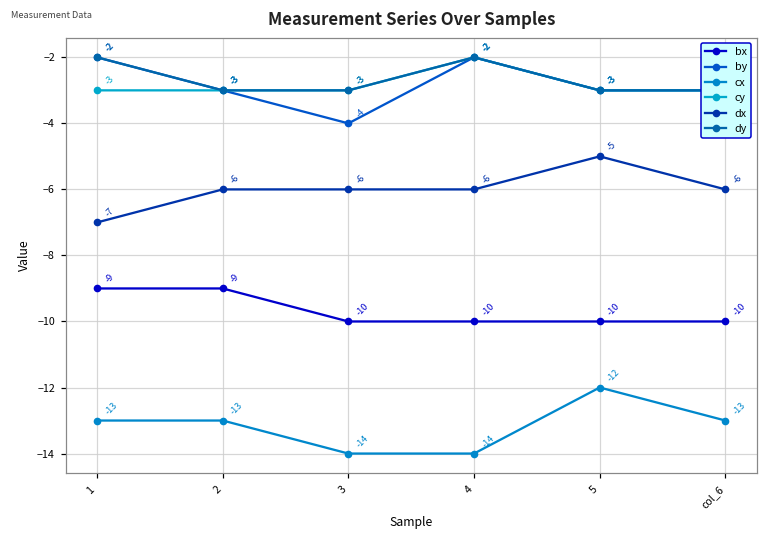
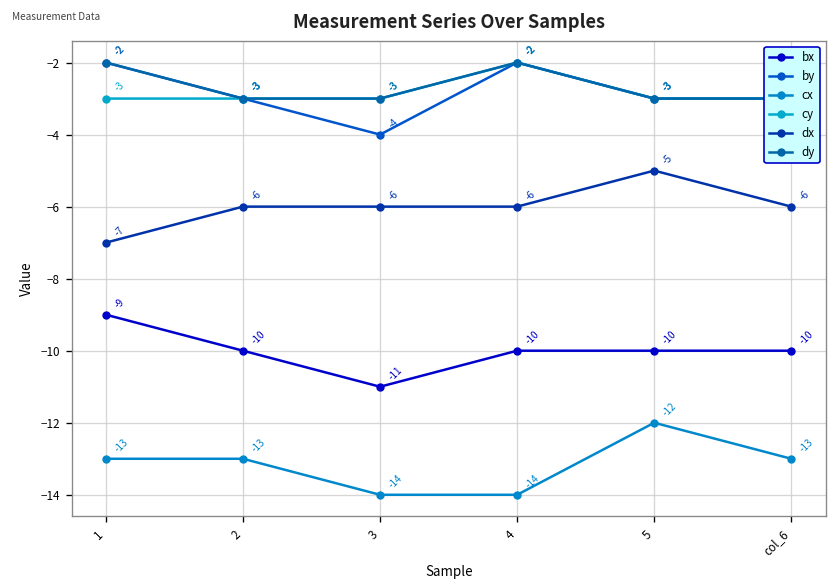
bx, 2: -9 -> -10
bx, 3: -10 -> -11
